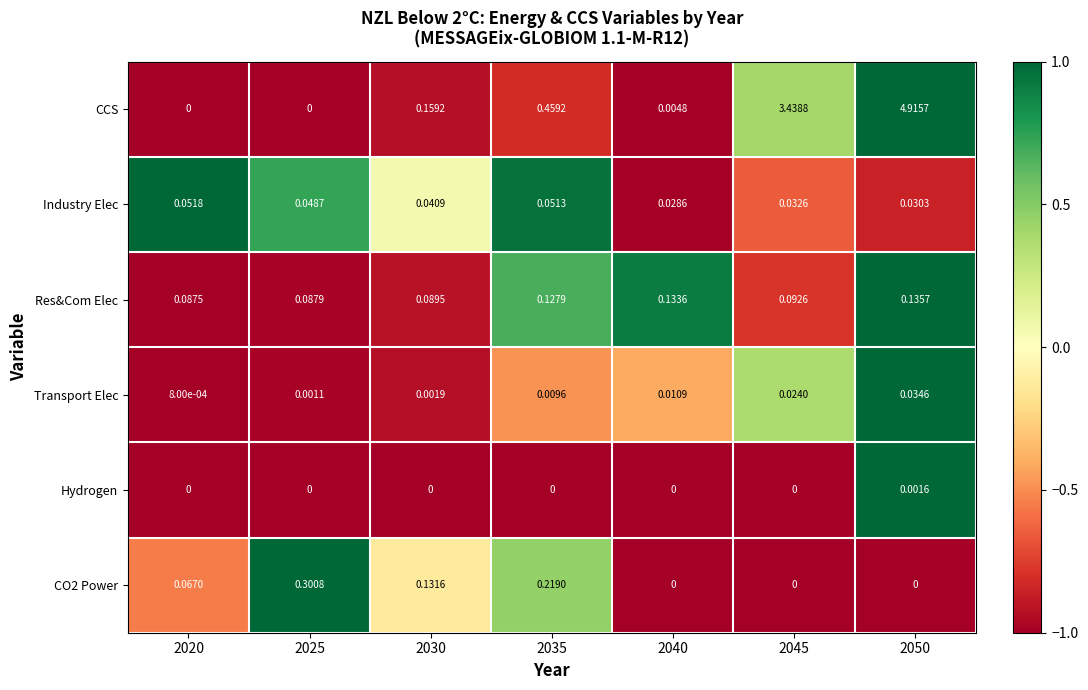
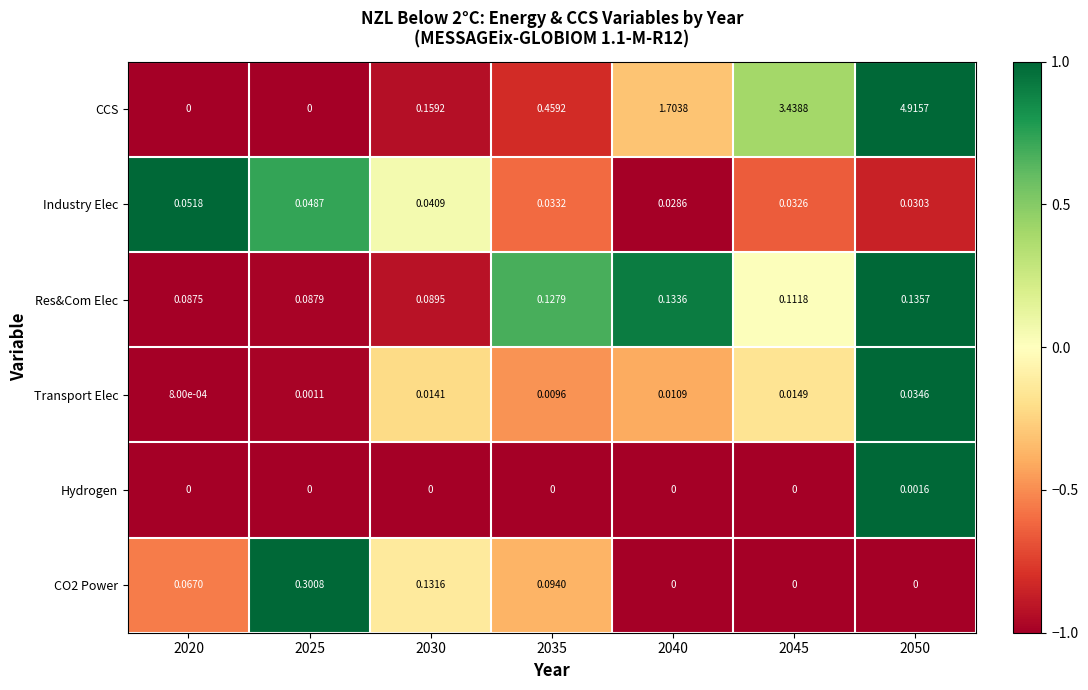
CCS, 2040: 0.0048 -> 1.7038
Industry Elec, 2035: 0.0513 -> 0.0332
Res&Com Elec, 2045: 0.0926 -> 0.1118
Transport Elec, 2030: 0.0019 -> 0.0141
Transport Elec, 2045: 0.0240 -> 0.0149
CO2 Power, 2035: 0.2190 -> 0.0940
